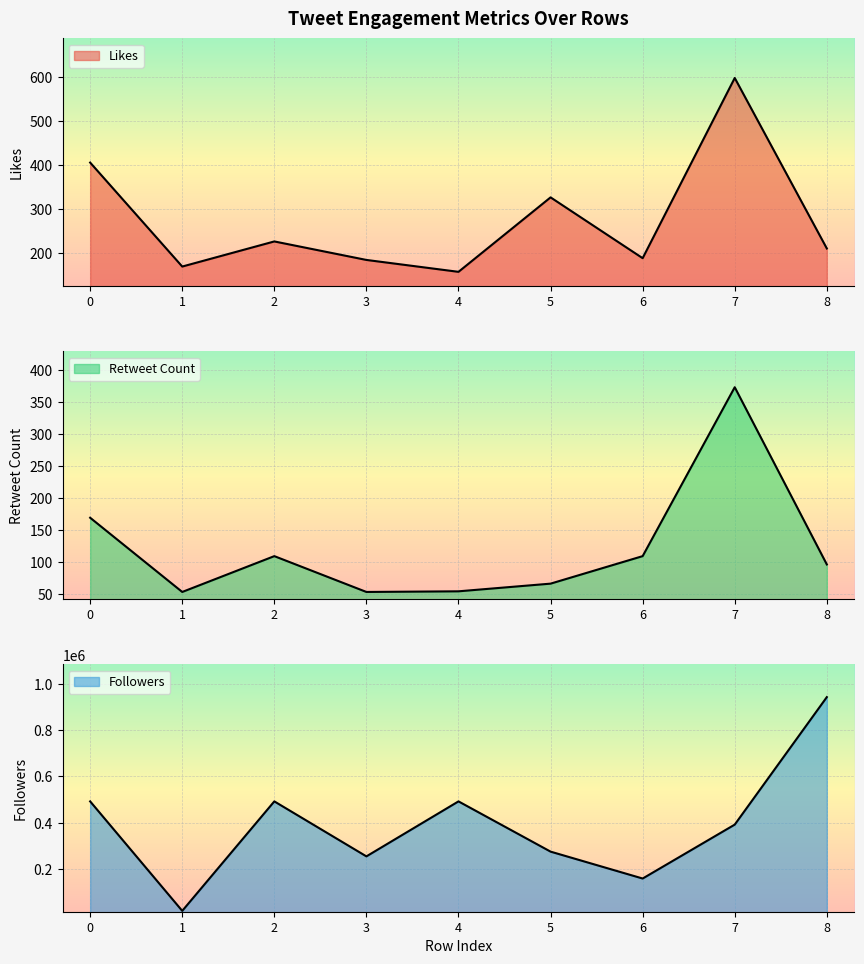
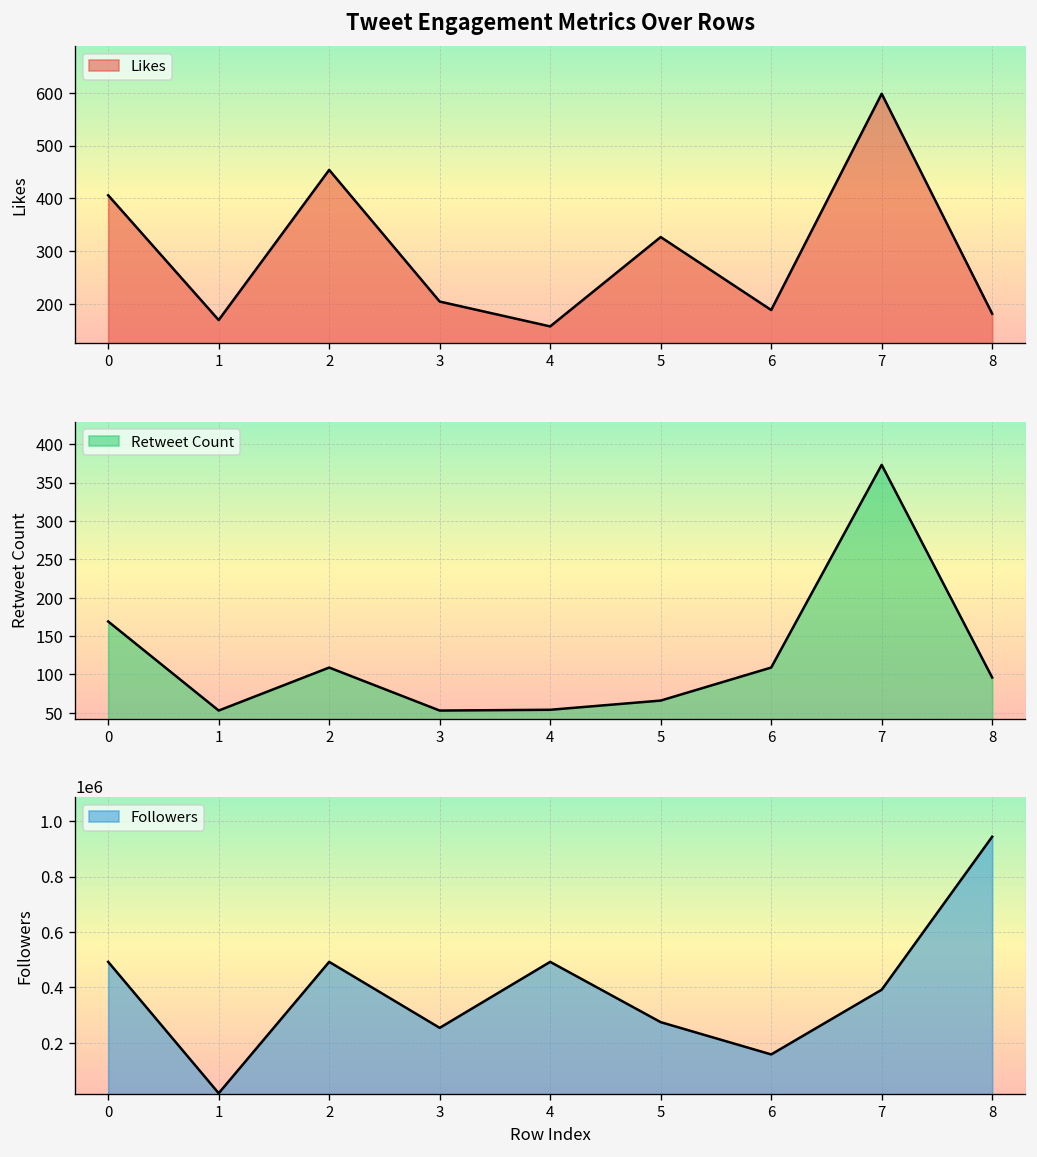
Tweet Engagement Metrics Over Rows, 2: 230 -> 450
Tweet Engagement Metrics Over Rows, 3: 190 -> 210
Tweet Engagement Metrics Over Rows, 8: 210 -> 180
